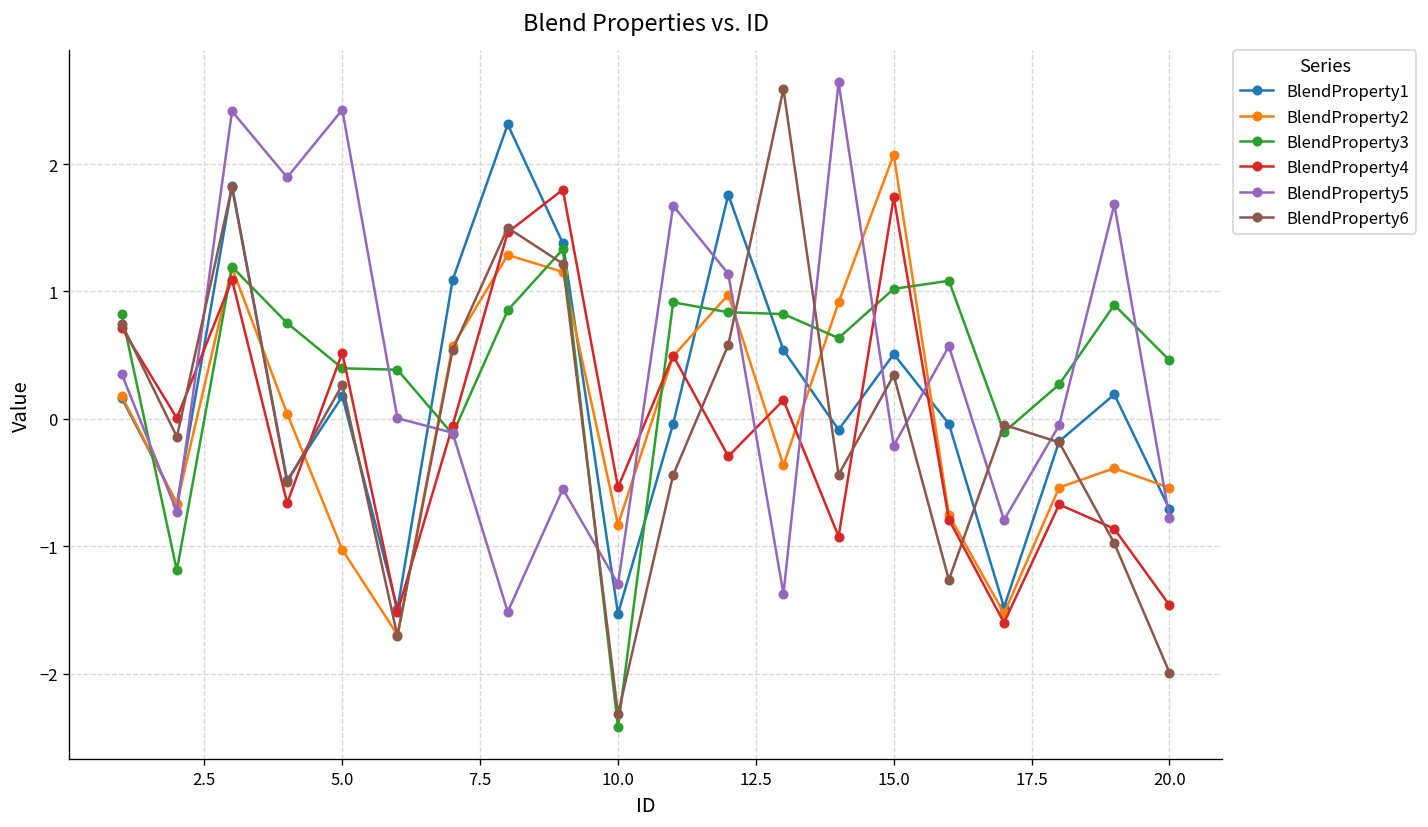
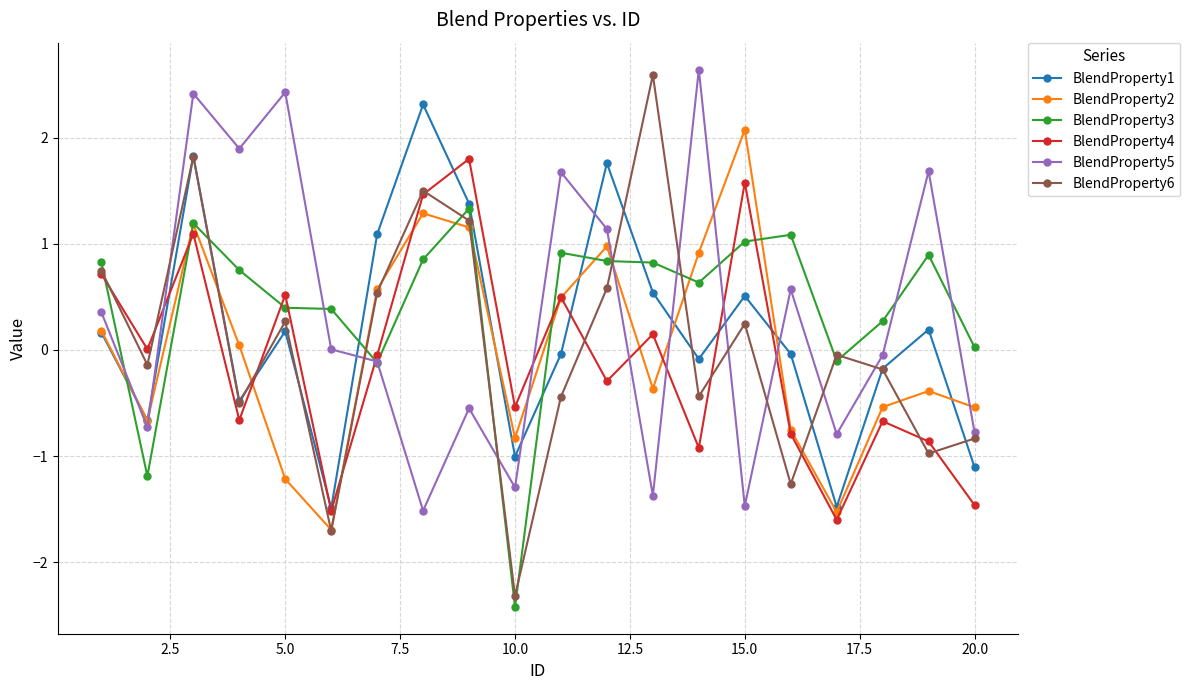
BlendProperty2, 5.0: -1.03 -> -1.22
BlendProperty1, 10.0: -1.53 -> -1.00
BlendProperty4, 15.0: 1.74 -> 1.58
BlendProperty5, 15.0: -0.21 -> -1.47
BlendProperty6, 15.0: 0.34 -> 0.25
BlendProperty1, 20.0: -0.71 -> -1.10
BlendProperty3, 20.0: 0.46 -> 0.02
BlendProperty6, 20.0: -1.99 -> -0.83
